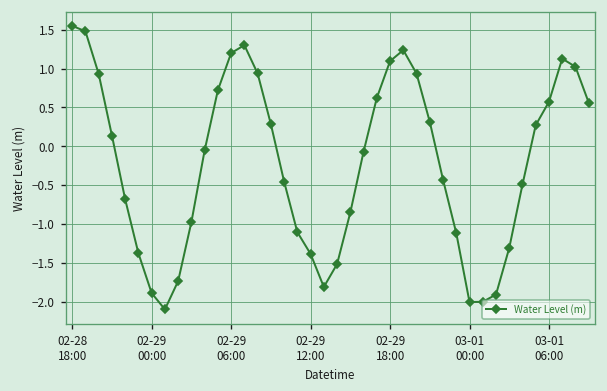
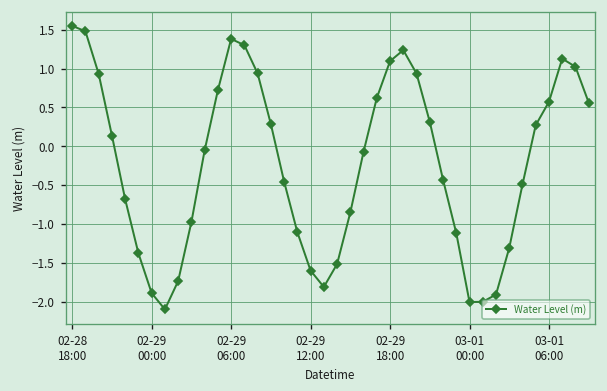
02-29 06:00: 1.2 -> 1.4
02-29 12:00: -1.4 -> -1.6
